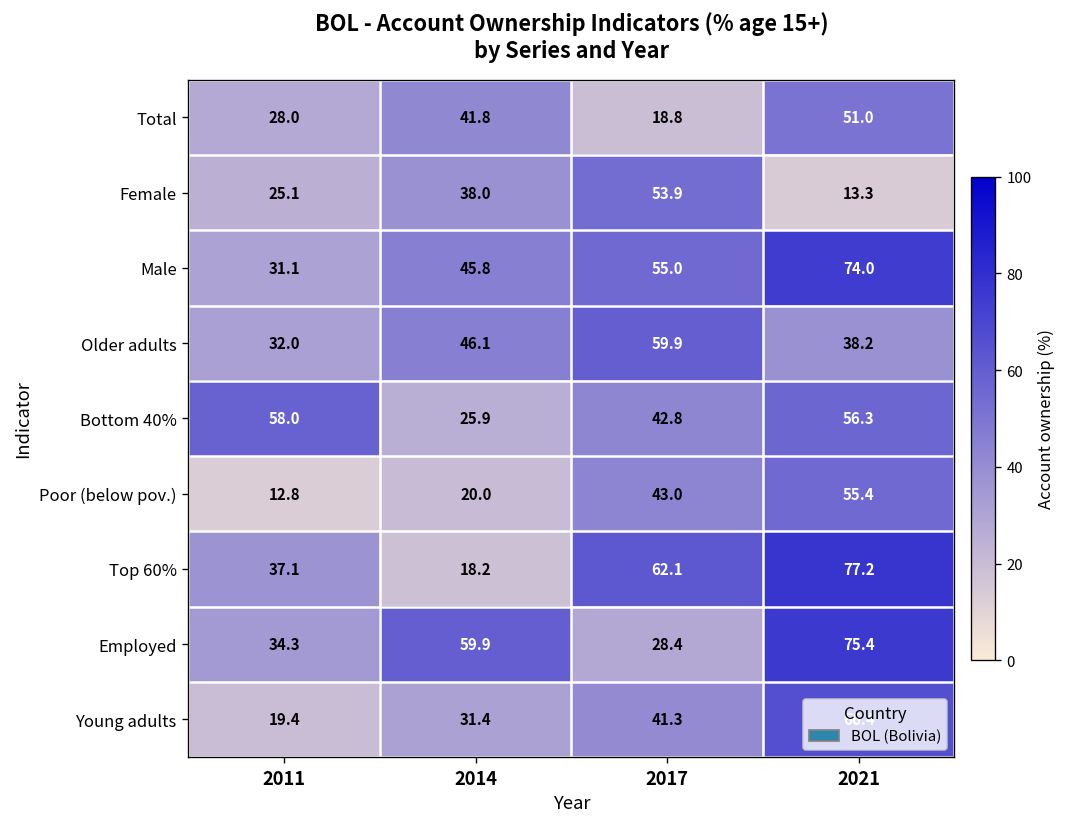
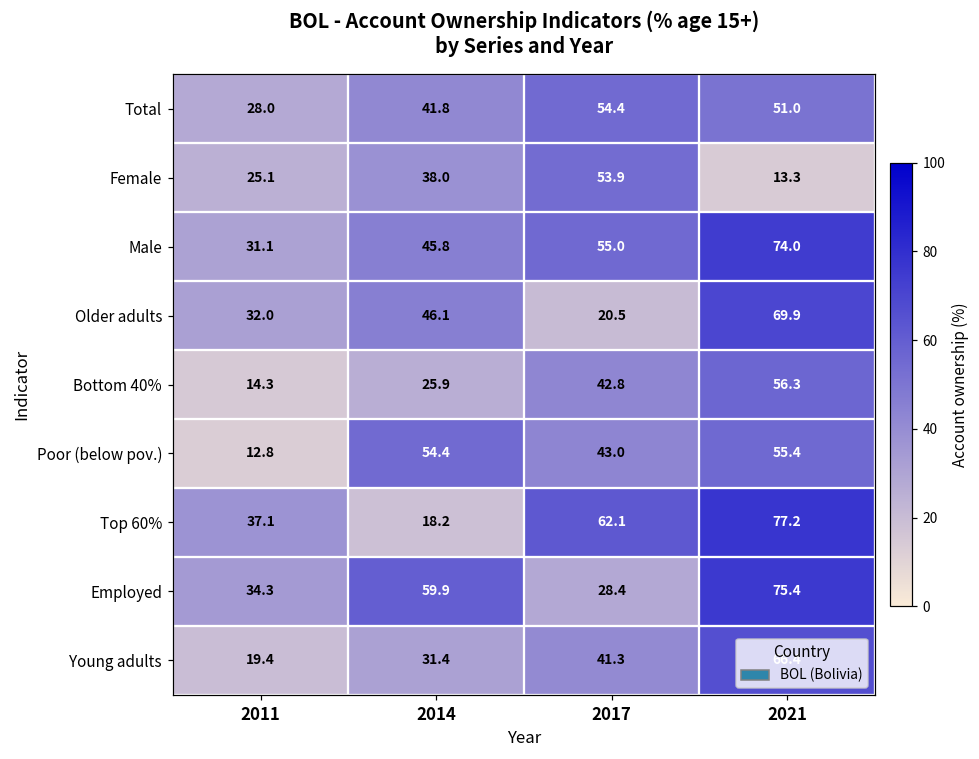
Total, 2017: 18.8 -> 54.4
Older adults, 2017: 59.9 -> 20.5
Older adults, 2021: 38.2 -> 69.9
Bottom 40%, 2011: 58.0 -> 14.3
Poor (below pov.), 2014: 20.0 -> 54.4
